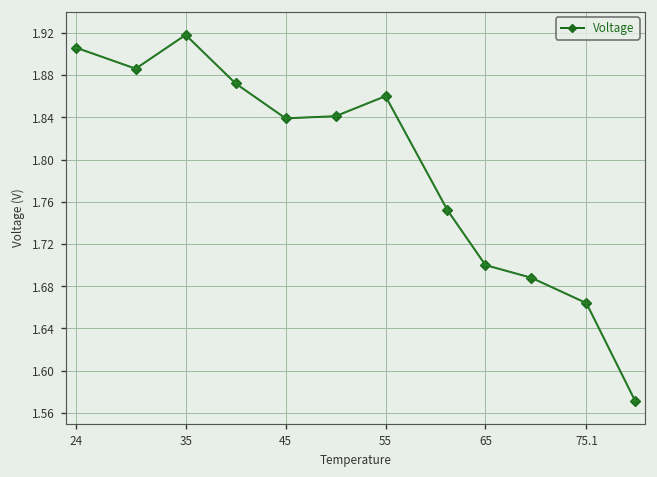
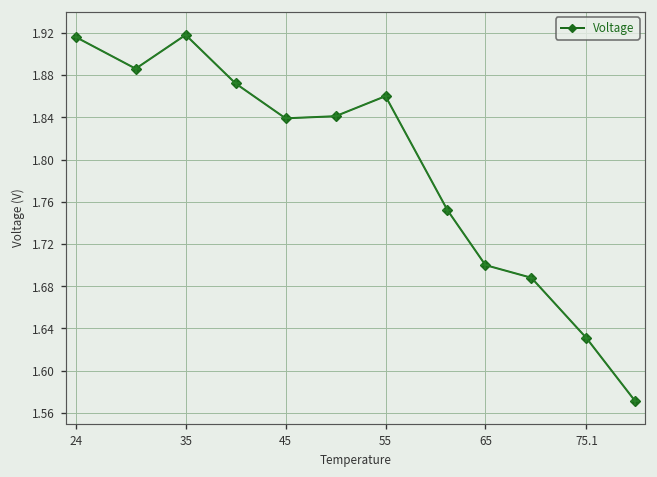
24: 1.91 -> 1.92
75.1: 1.66 -> 1.63
